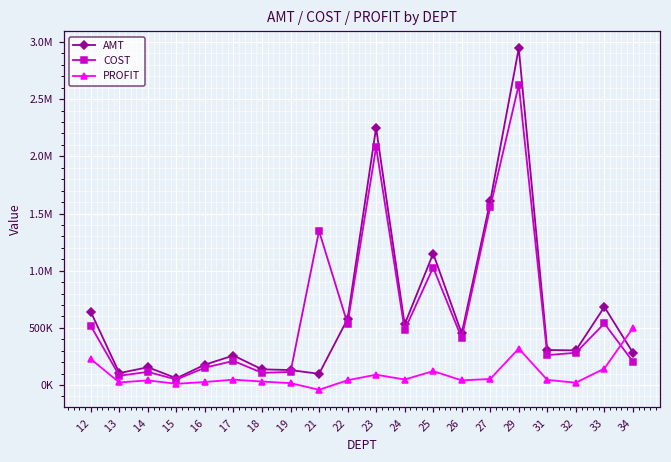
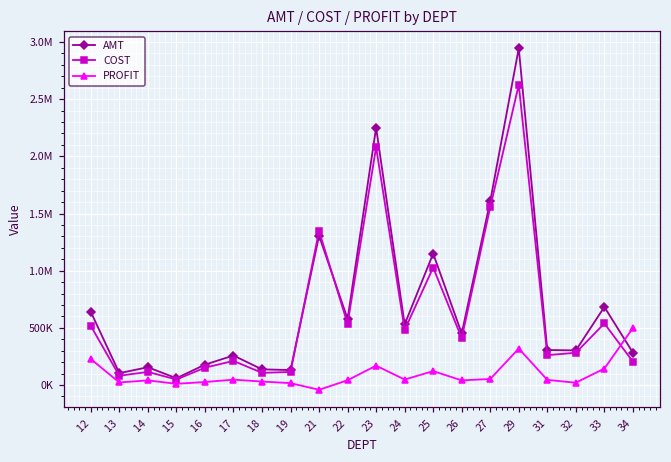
AMT, 21: 100000 -> 1310000
PROFIT, 23: 90000 -> 170000
